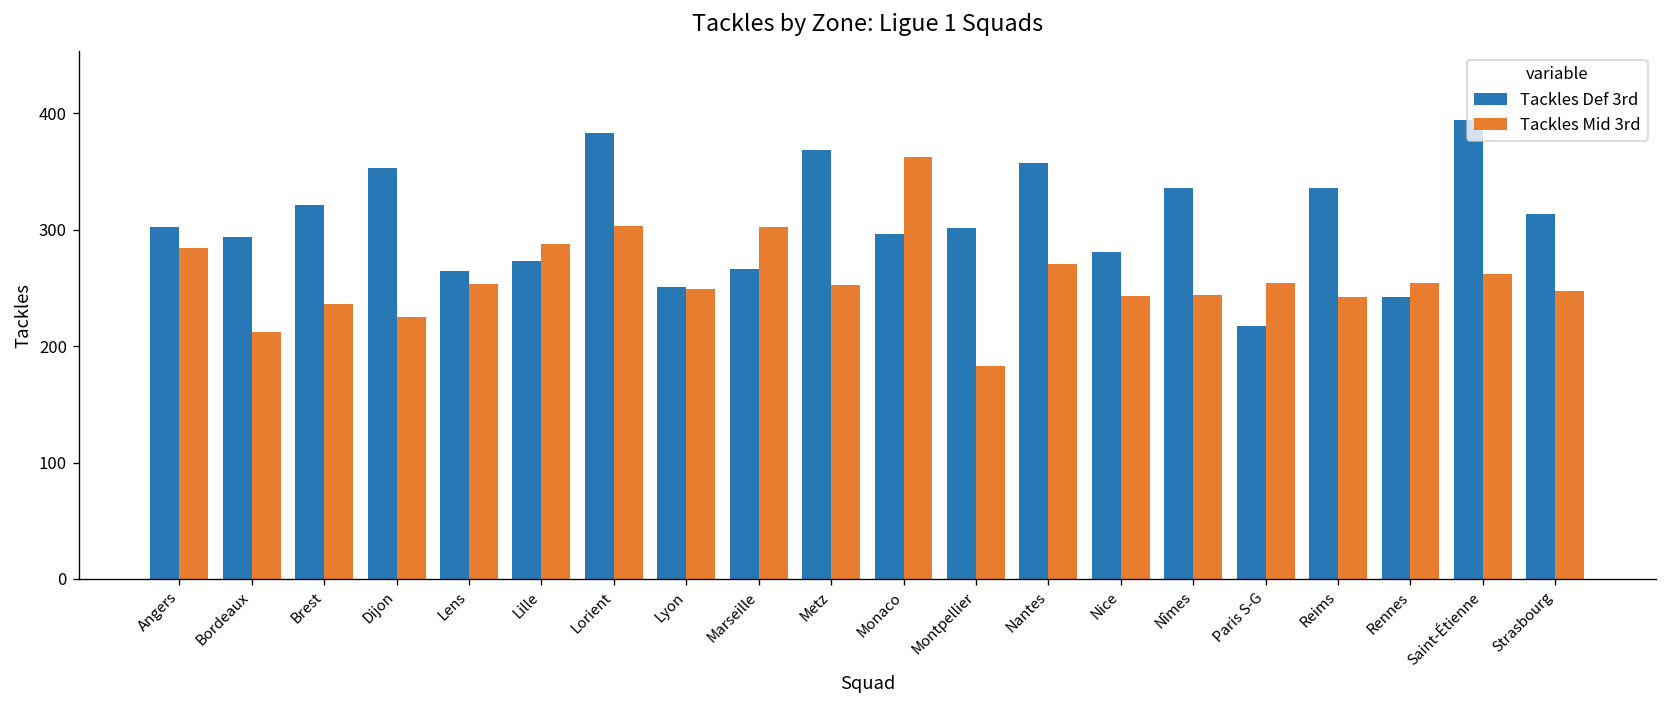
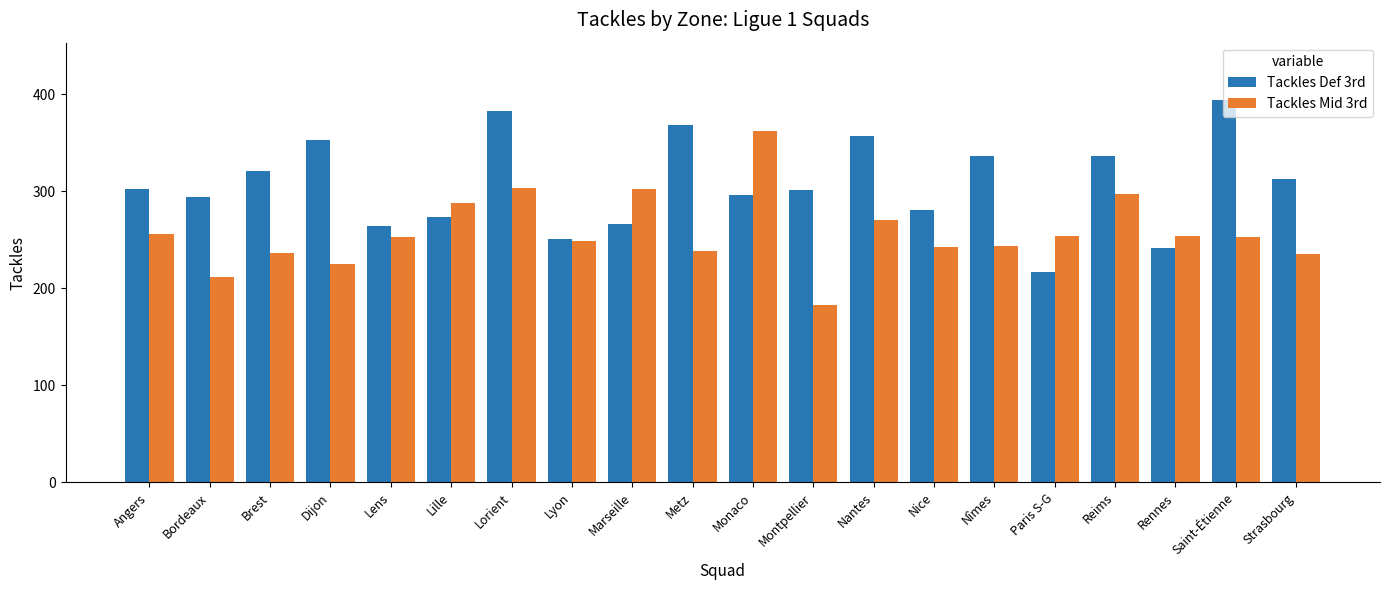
Tackles Mid 3rd, Angers: 280 -> 260
Tackles Mid 3rd, Metz: 250 -> 240
Tackles Mid 3rd, Reims: 240 -> 300
Tackles Mid 3rd, Saint-Étienne: 260 -> 250
Tackles Mid 3rd, Strasbourg: 250 -> 240
